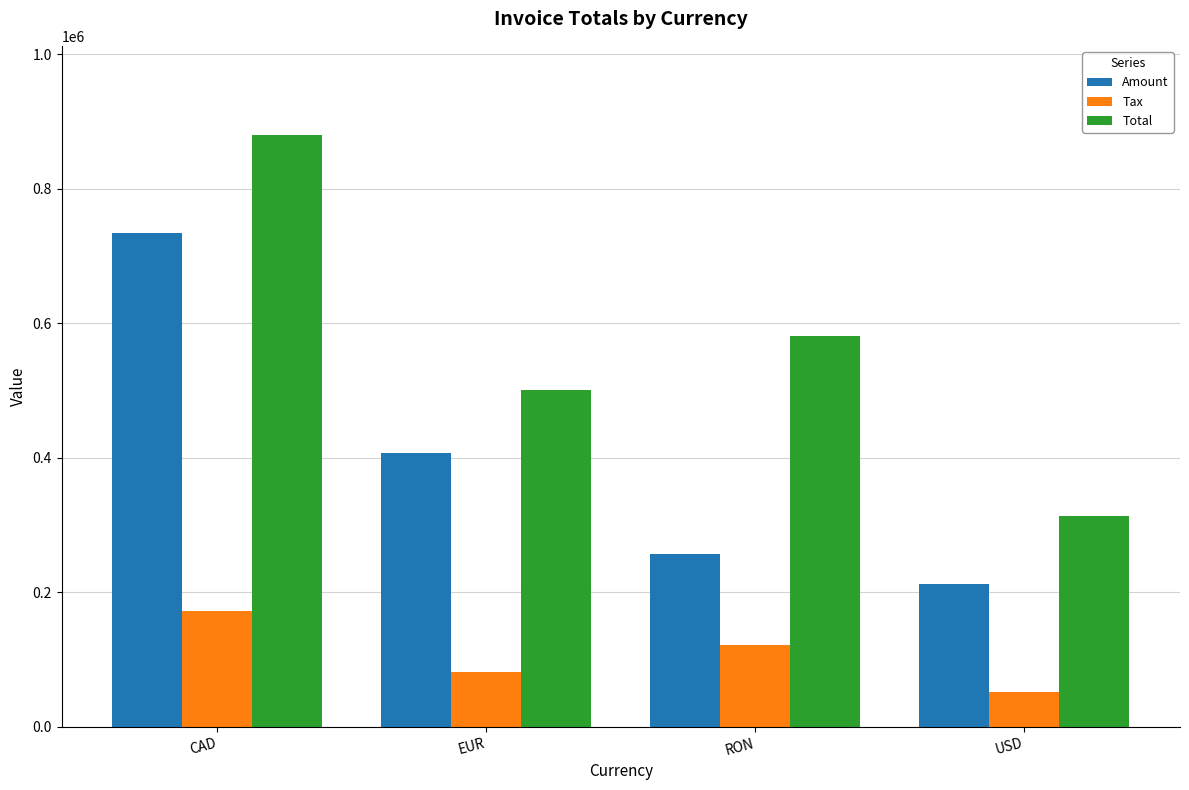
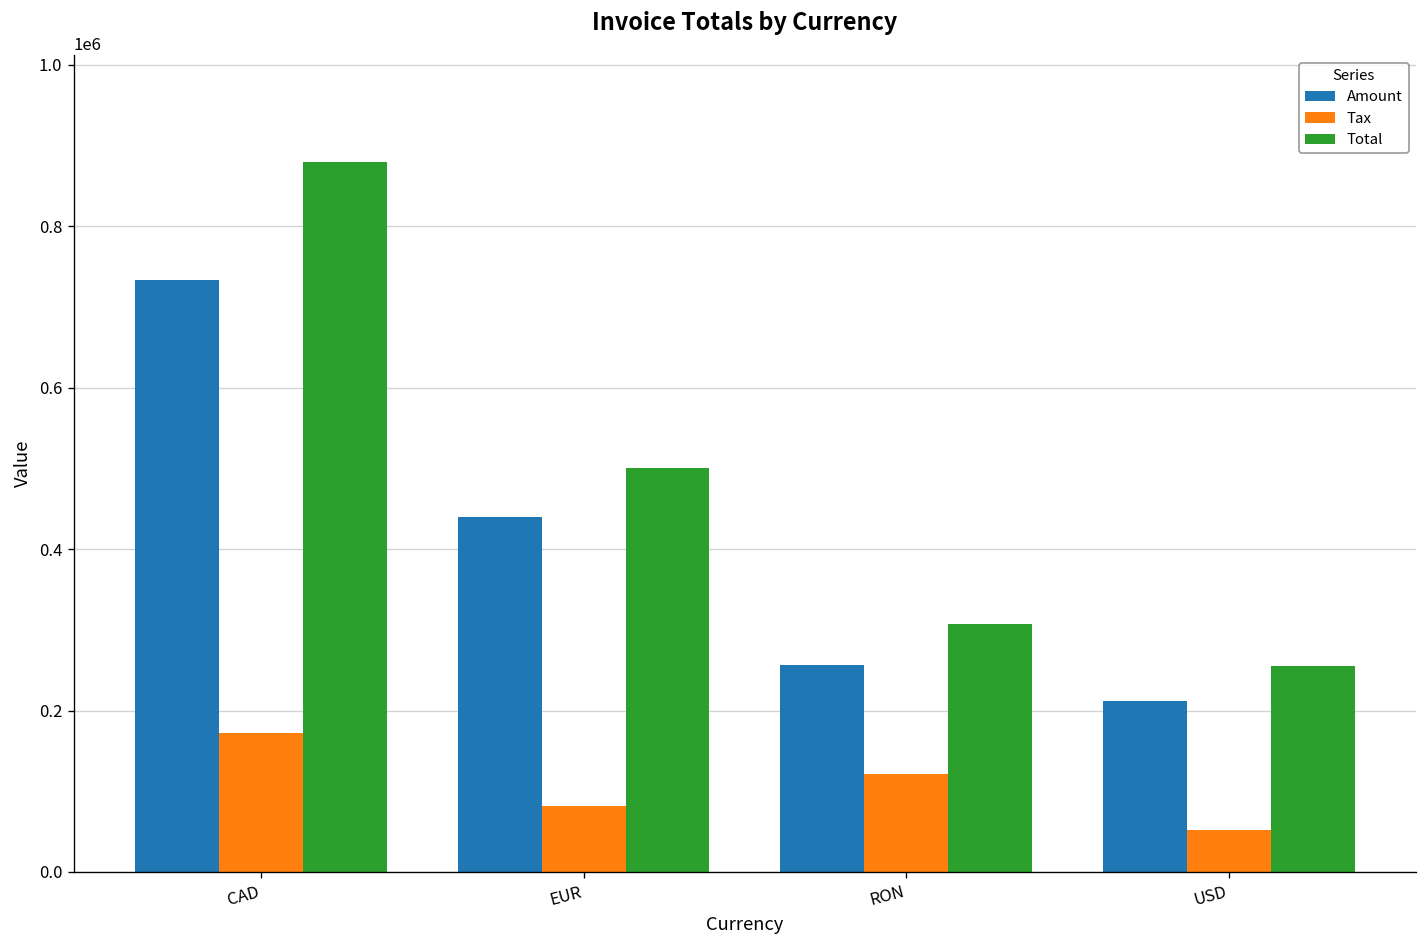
Amount, EUR: 410000 -> 440000
Total, RON: 580000 -> 310000
Total, USD: 310000 -> 250000
